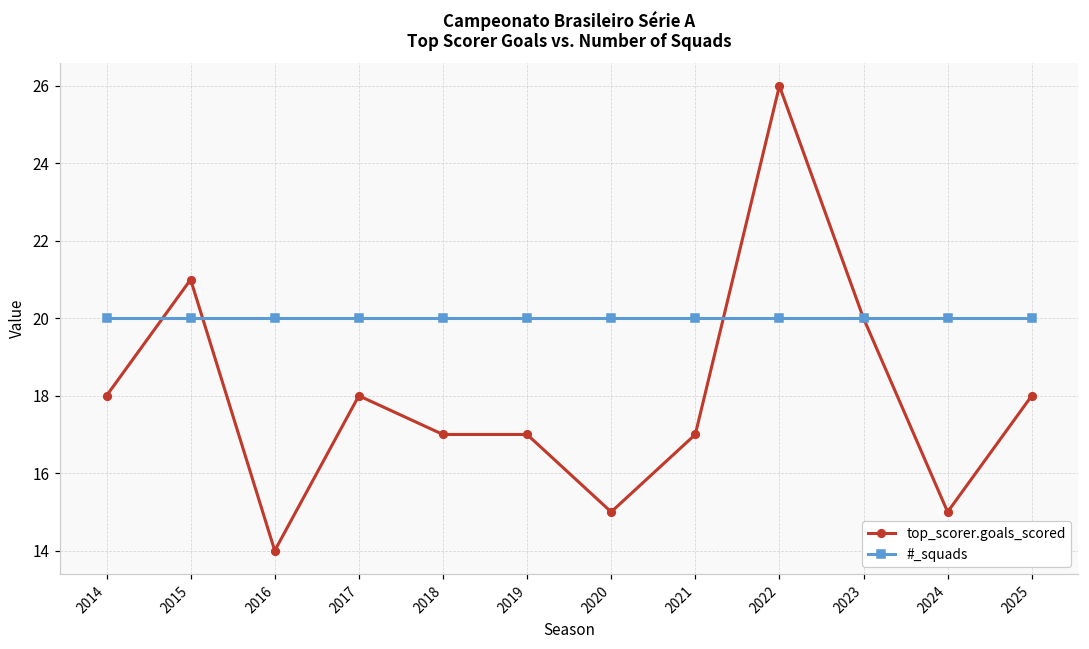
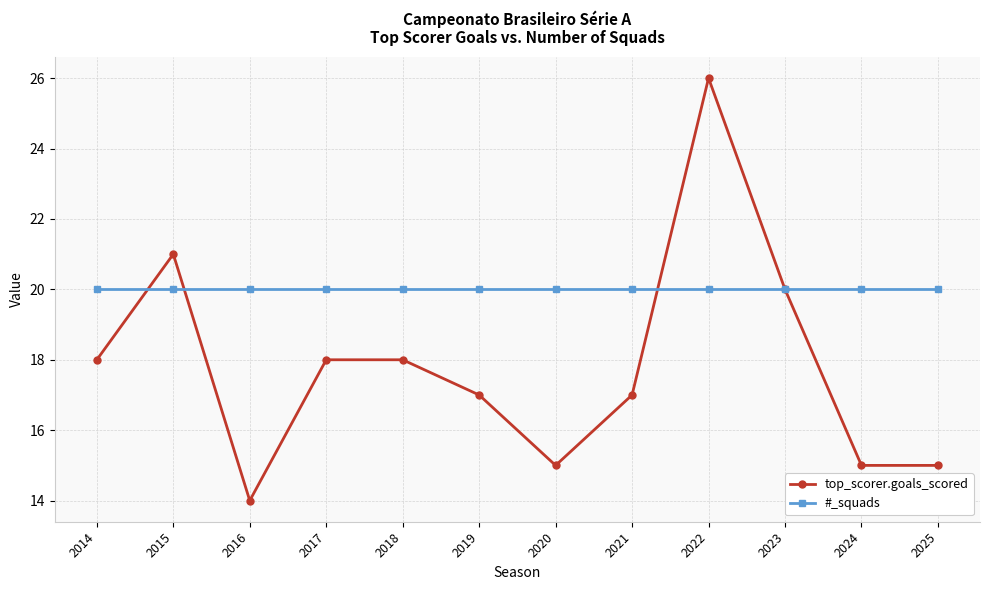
top_scorer.goals_scored, 2018: 17 -> 18
top_scorer.goals_scored, 2025: 18 -> 15
